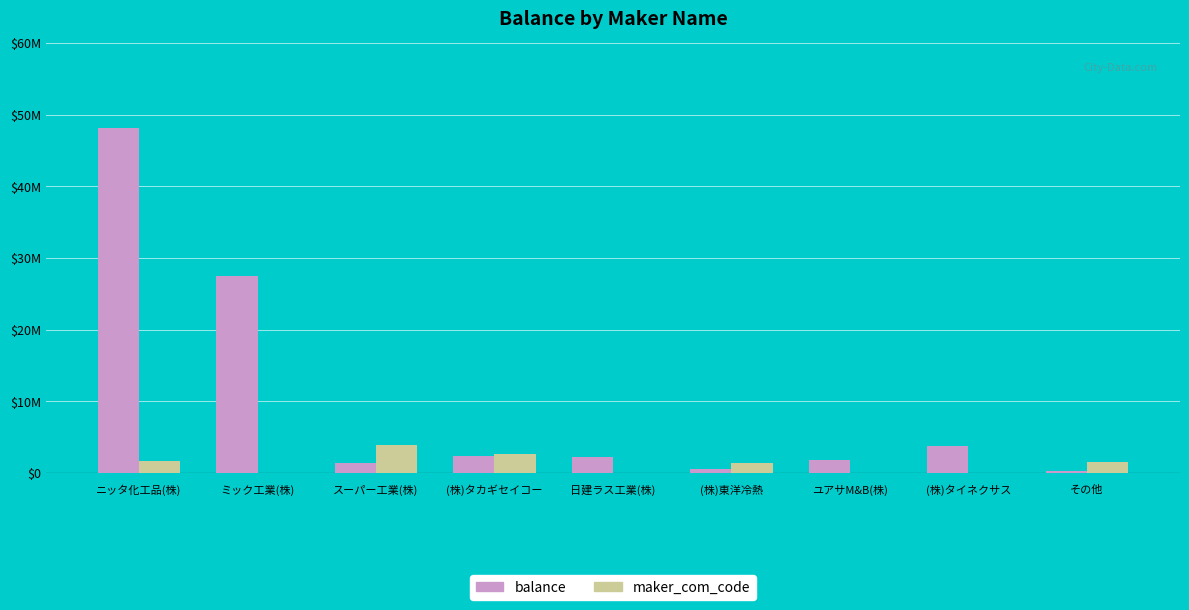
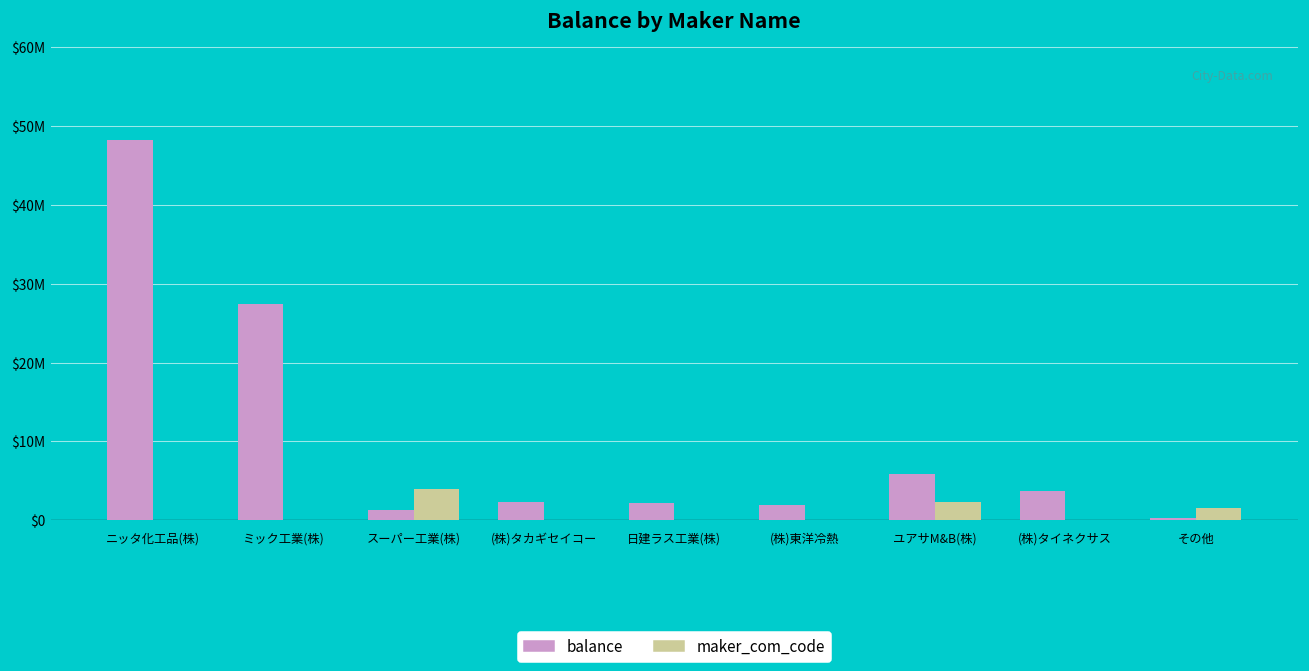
maker_com_code, ニッタ化工品(株): $2000000 -> $0
maker_com_code, (株)タカギセイコー: $3000000 -> $0
balance, (株)東洋冷熱: $1000000 -> $2000000
maker_com_code, (株)東洋冷熱: $1000000 -> $0
balance, ユアサM&B(株): $2000000 -> $6000000
maker_com_code, ユアサM&B(株): $0 -> $2000000
